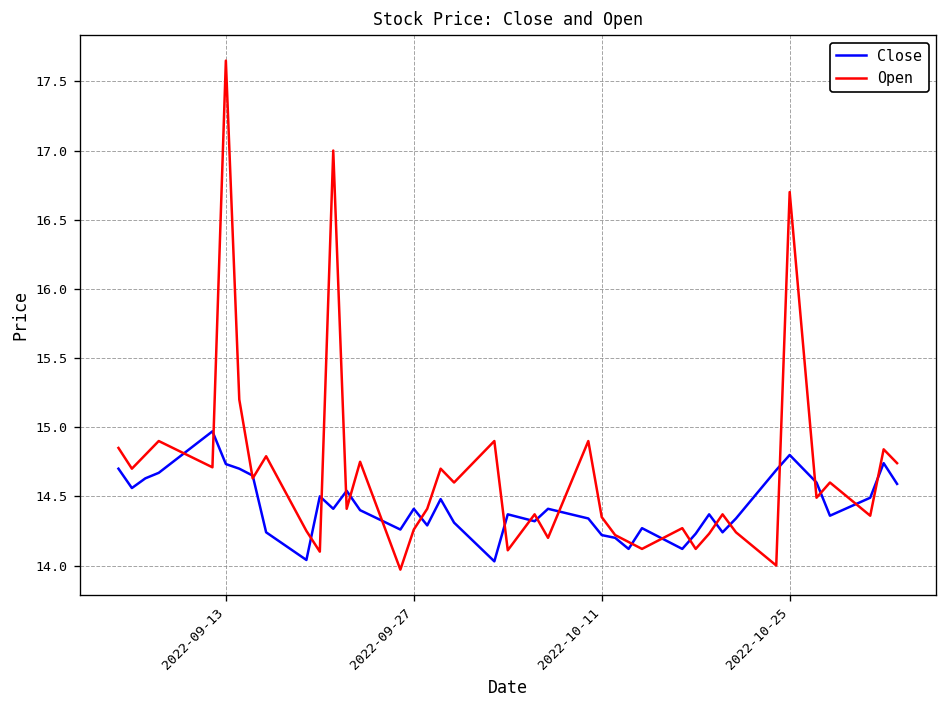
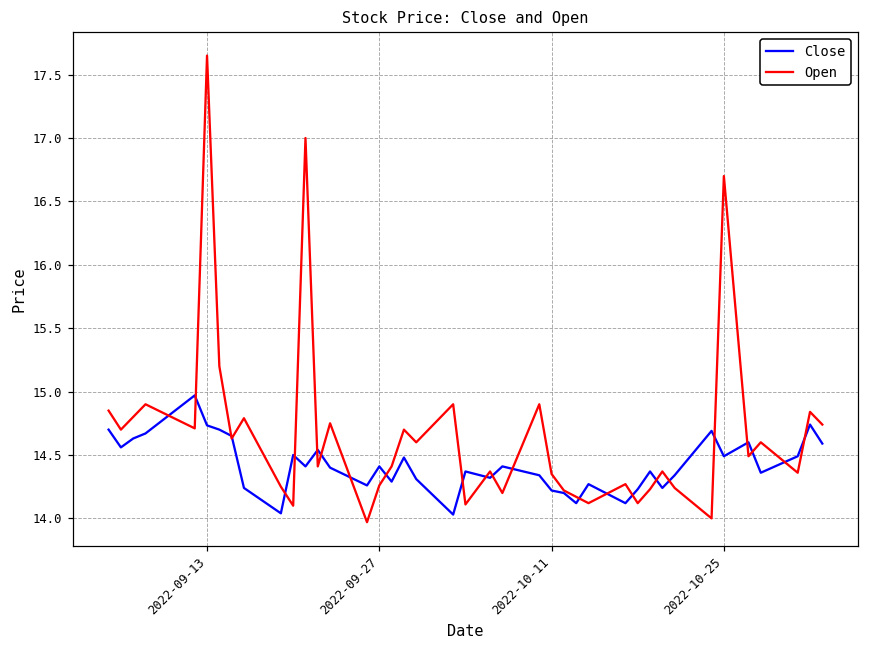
Close, 2022-10-25: 14.80 -> 14.49
